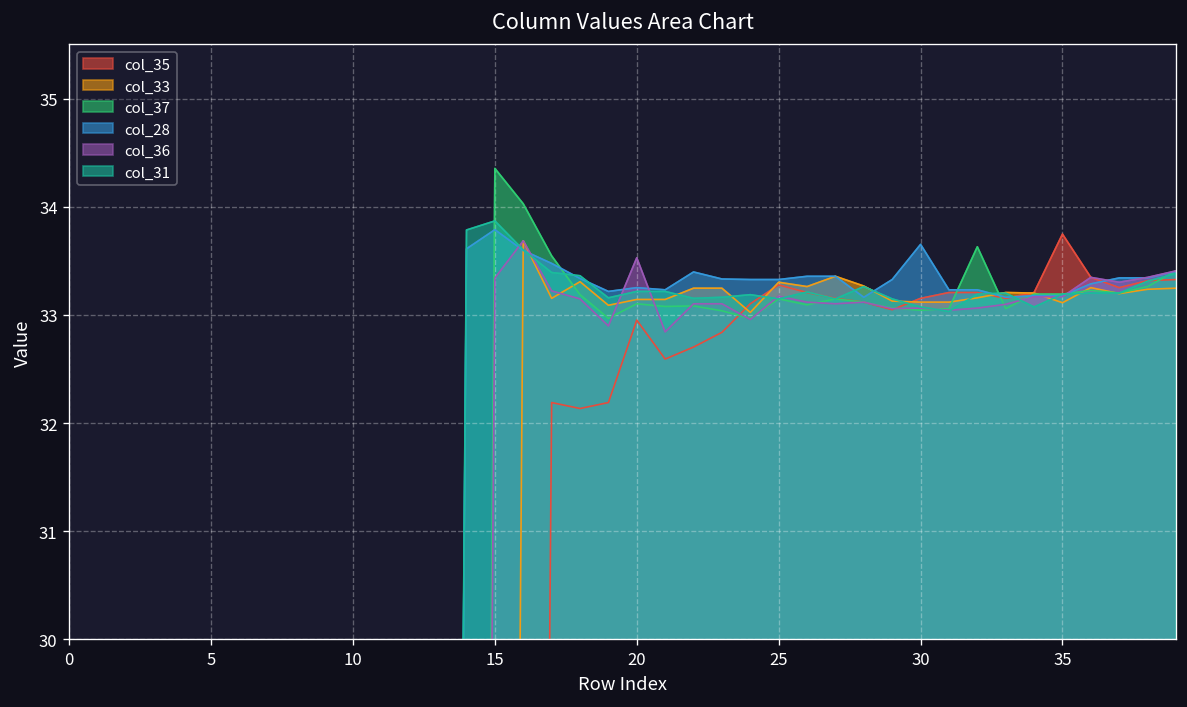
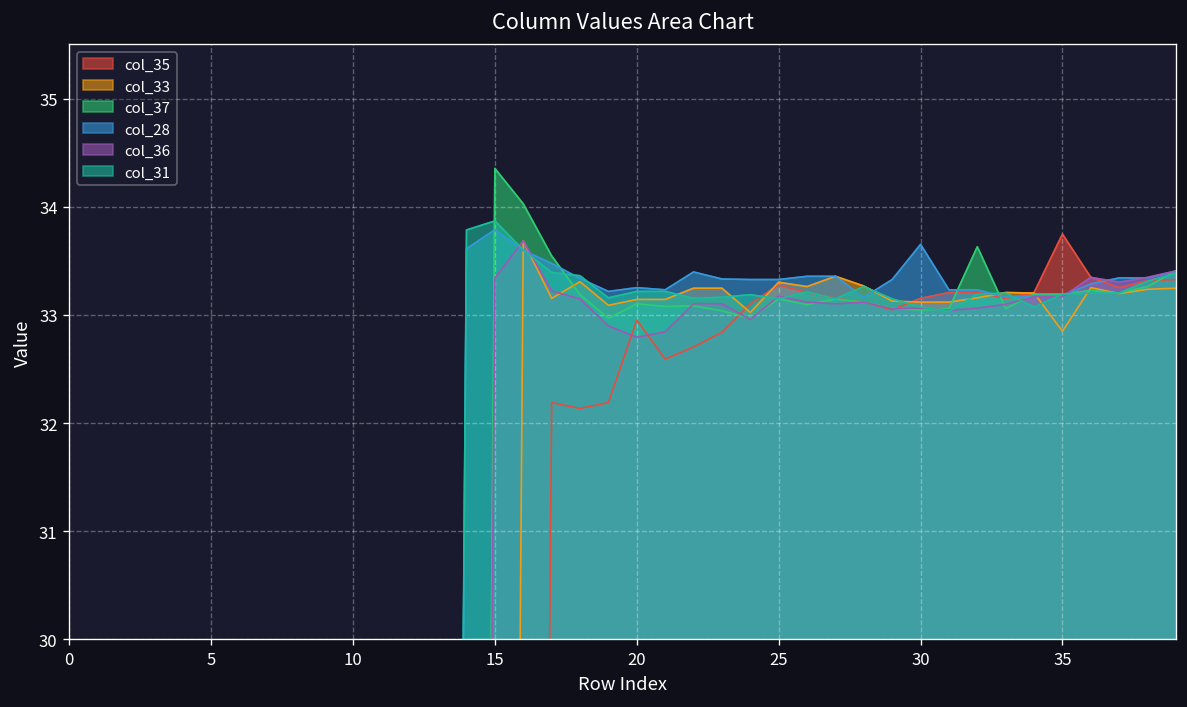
col_36, 20: 33.5 -> 32.8
col_33, 35: 33.1 -> 32.8
